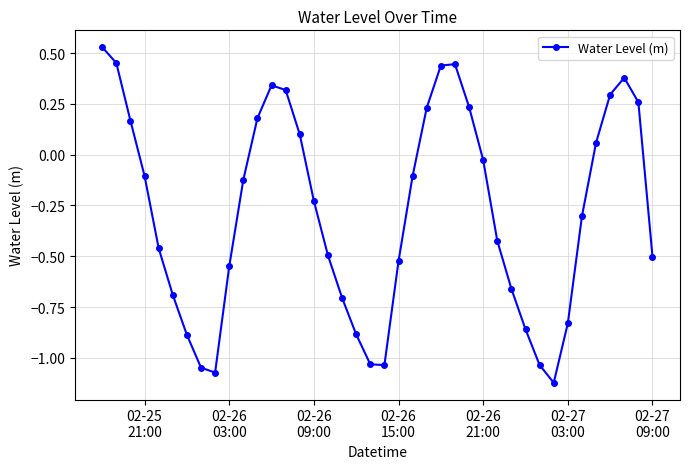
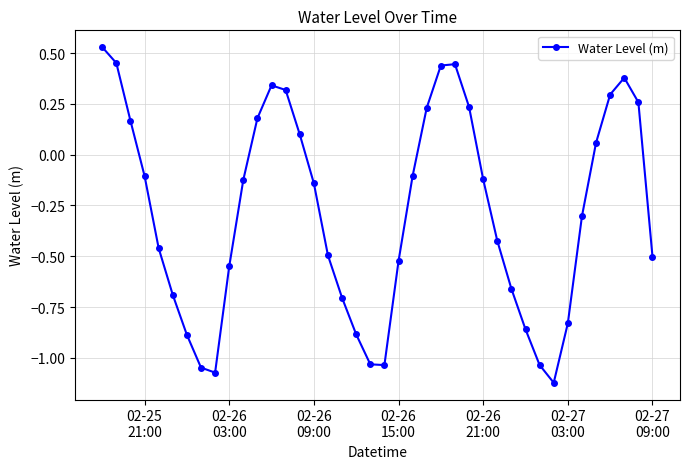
02-26 09:00: -0.23 -> -0.14
02-26 21:00: -0.03 -> -0.12
